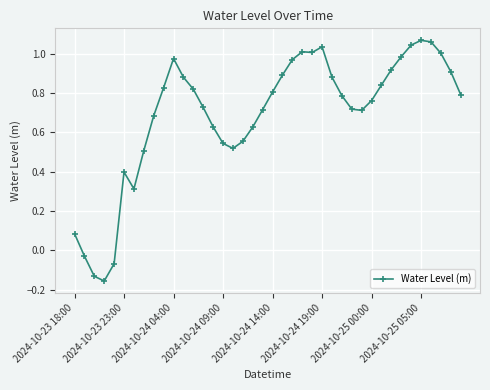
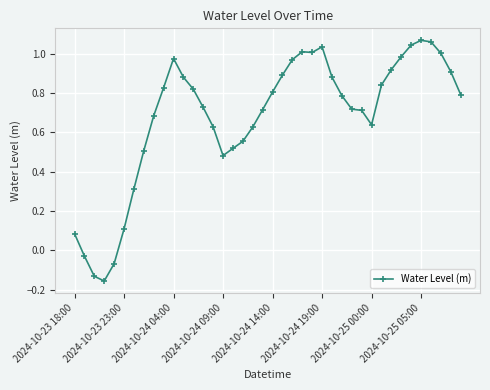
2024-10-23 23:00: 0.40 -> 0.11
2024-10-24 09:00: 0.54 -> 0.48
2024-10-25 00:00: 0.76 -> 0.64
